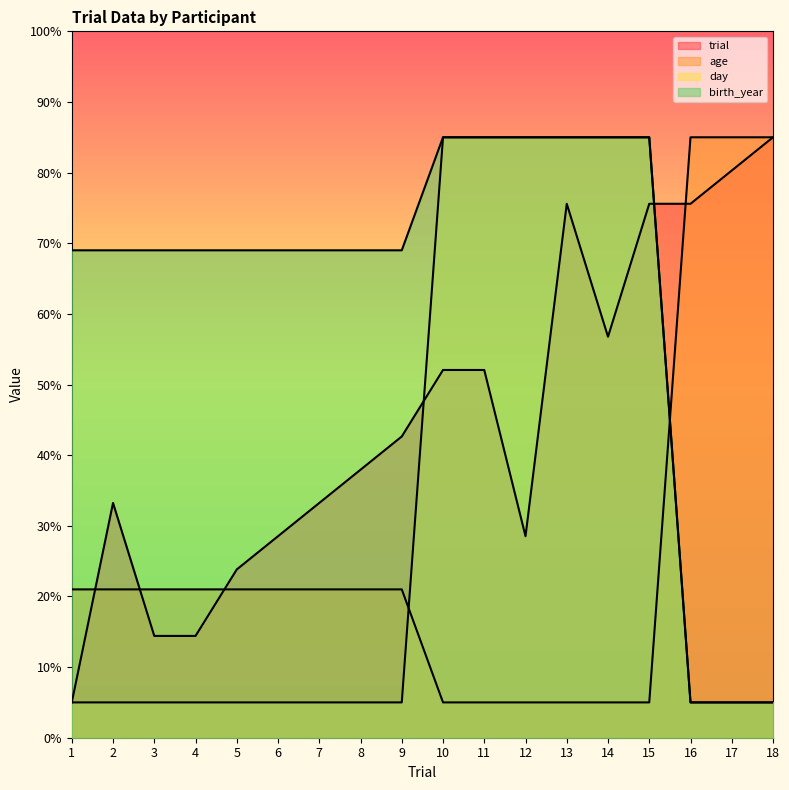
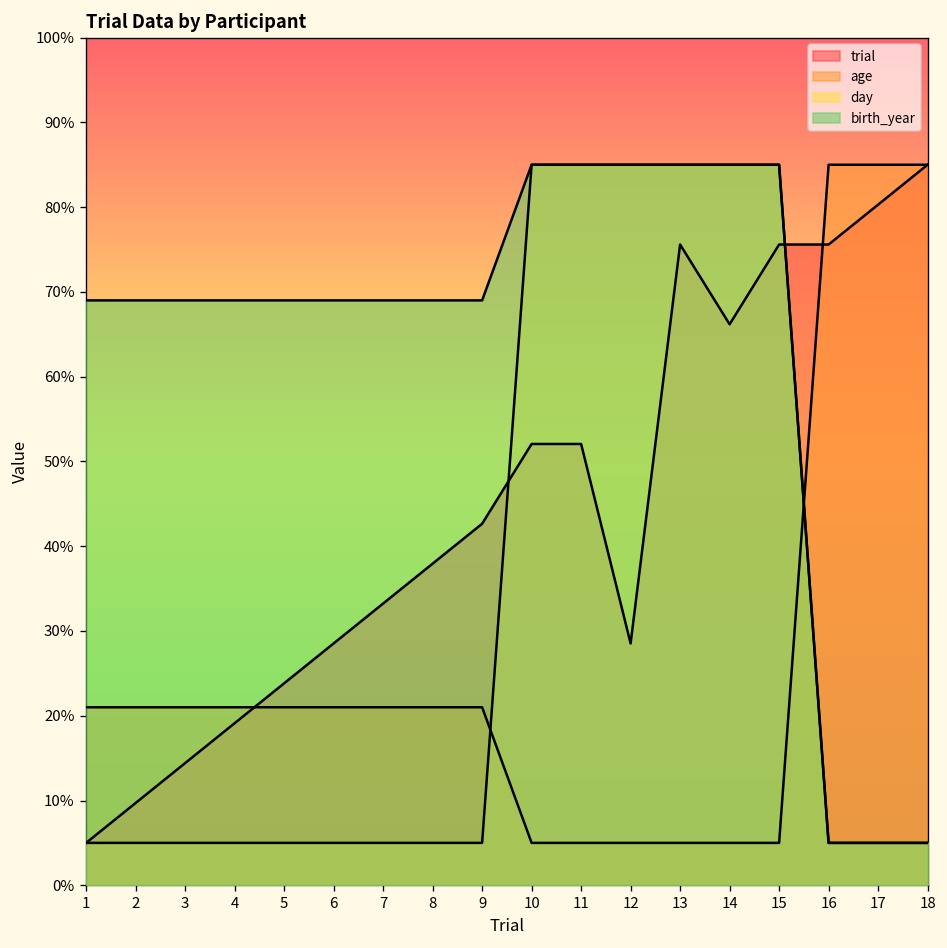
trial, 2: 33% -> 10%
trial, 4: 14% -> 19%
trial, 14: 57% -> 66%
